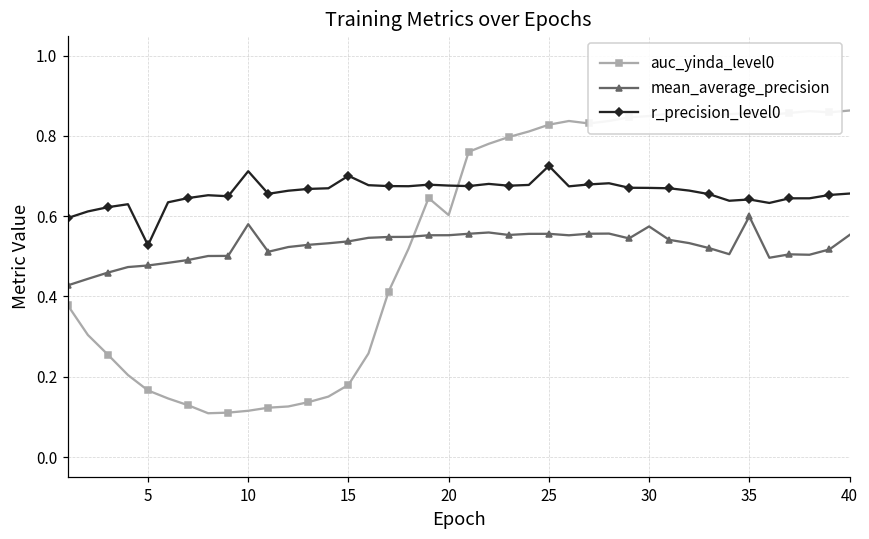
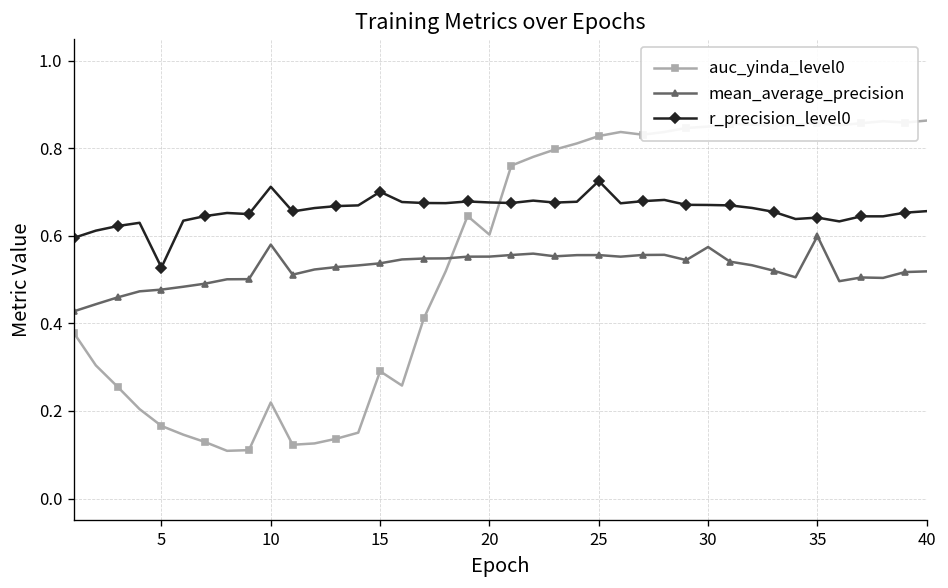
auc_yinda_level0, 10: 0.12 -> 0.22
auc_yinda_level0, 15: 0.18 -> 0.29
mean_average_precision, 40: 0.55 -> 0.52
